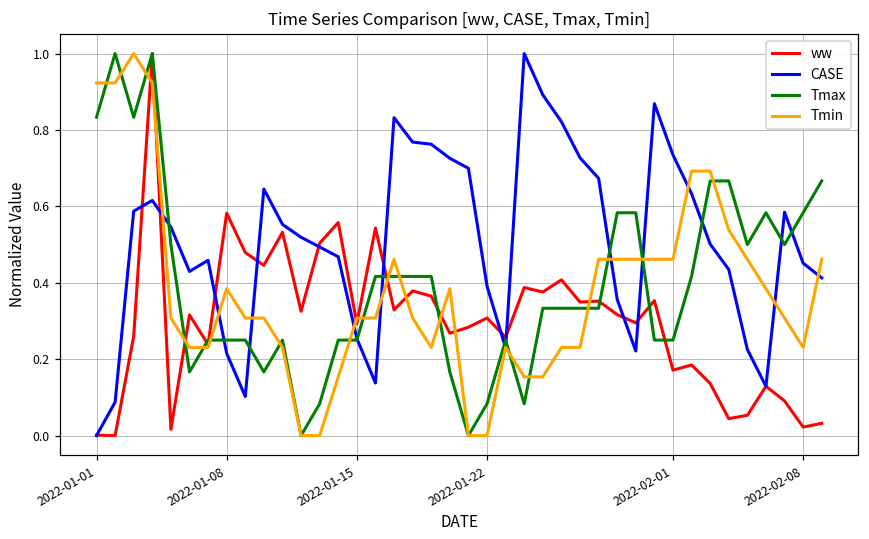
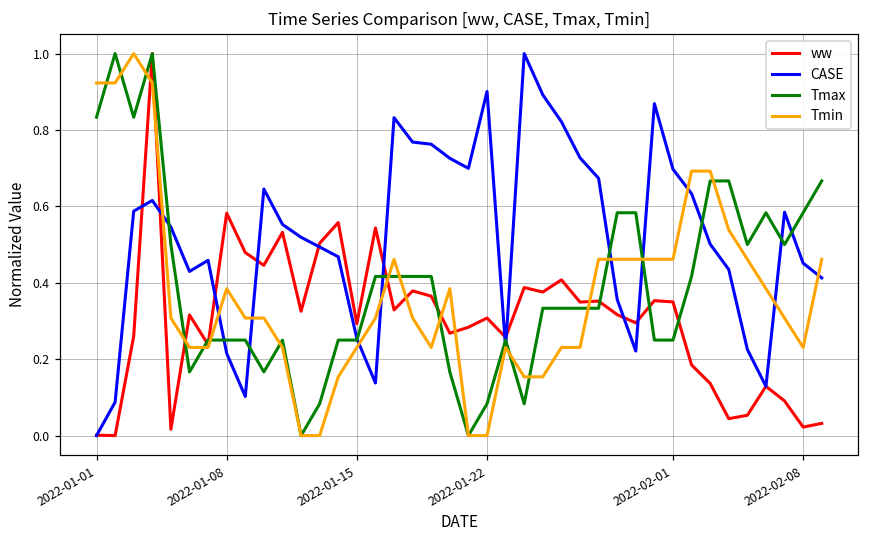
Tmin, 2022-01-15: 0.31 -> 0.23
CASE, 2022-01-22: 0.39 -> 0.90
ww, 2022-02-01: 0.17 -> 0.35
CASE, 2022-02-01: 0.73 -> 0.70
